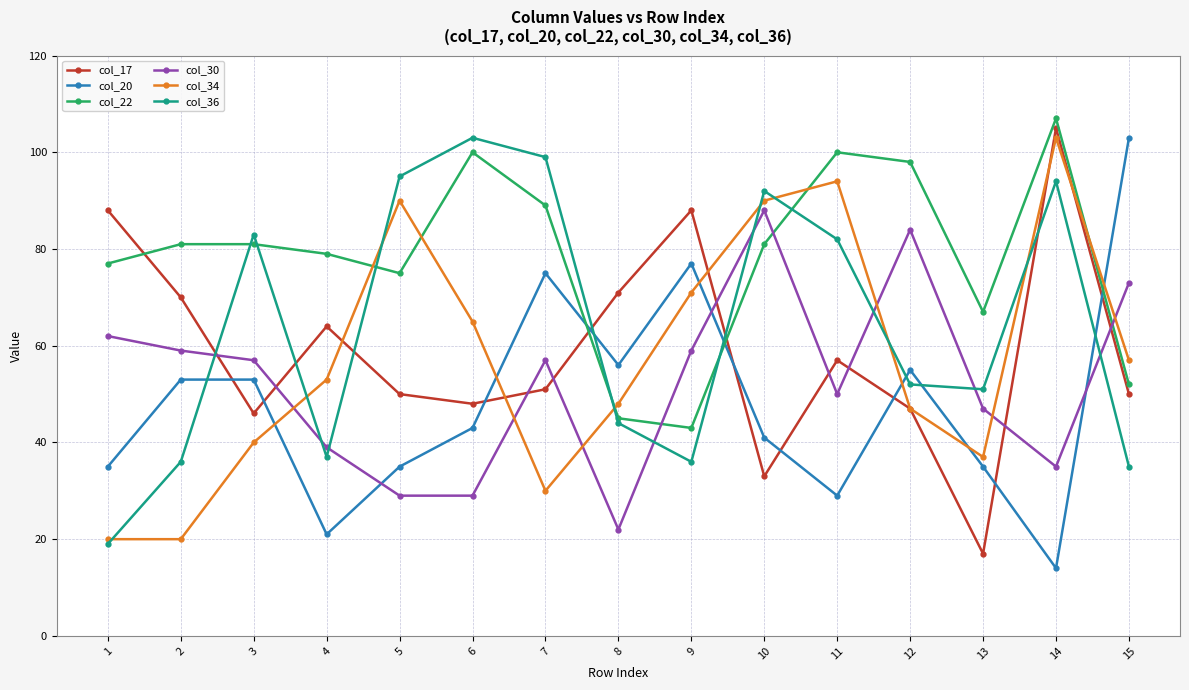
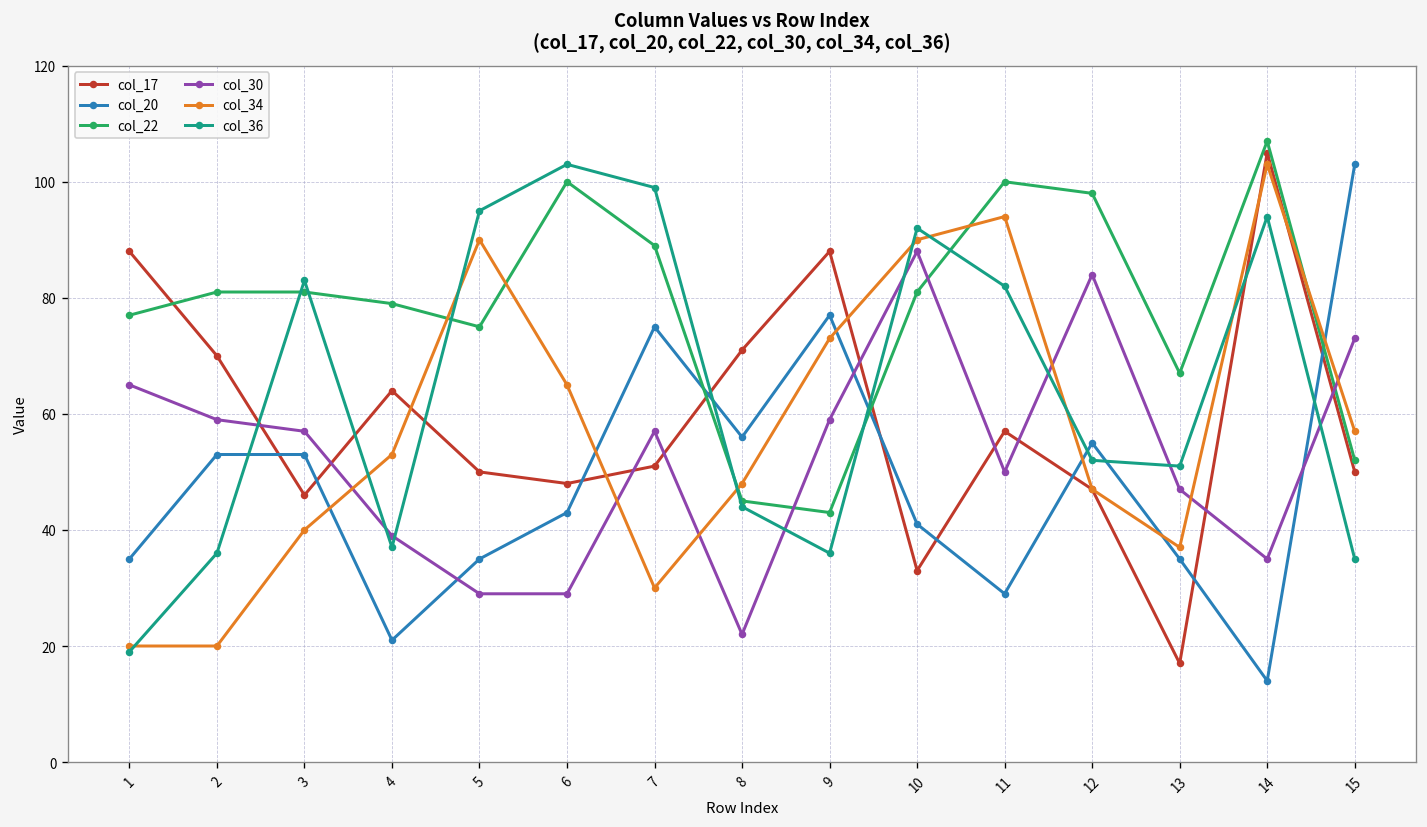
col_30, 1: 62 -> 65
col_34, 9: 71 -> 73
